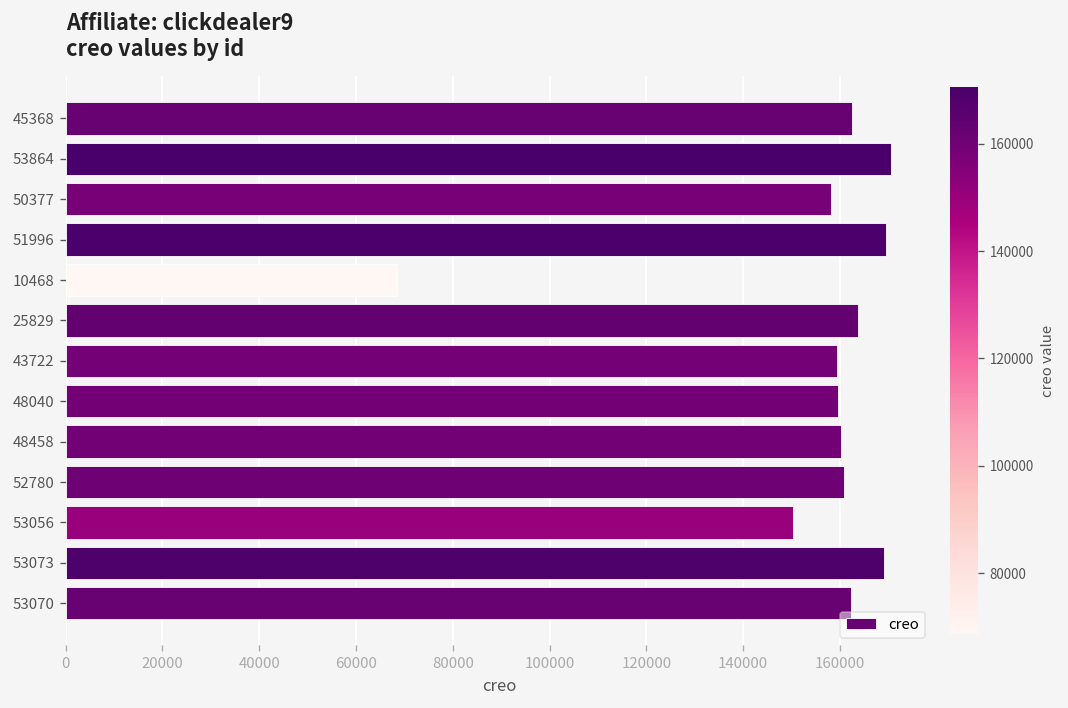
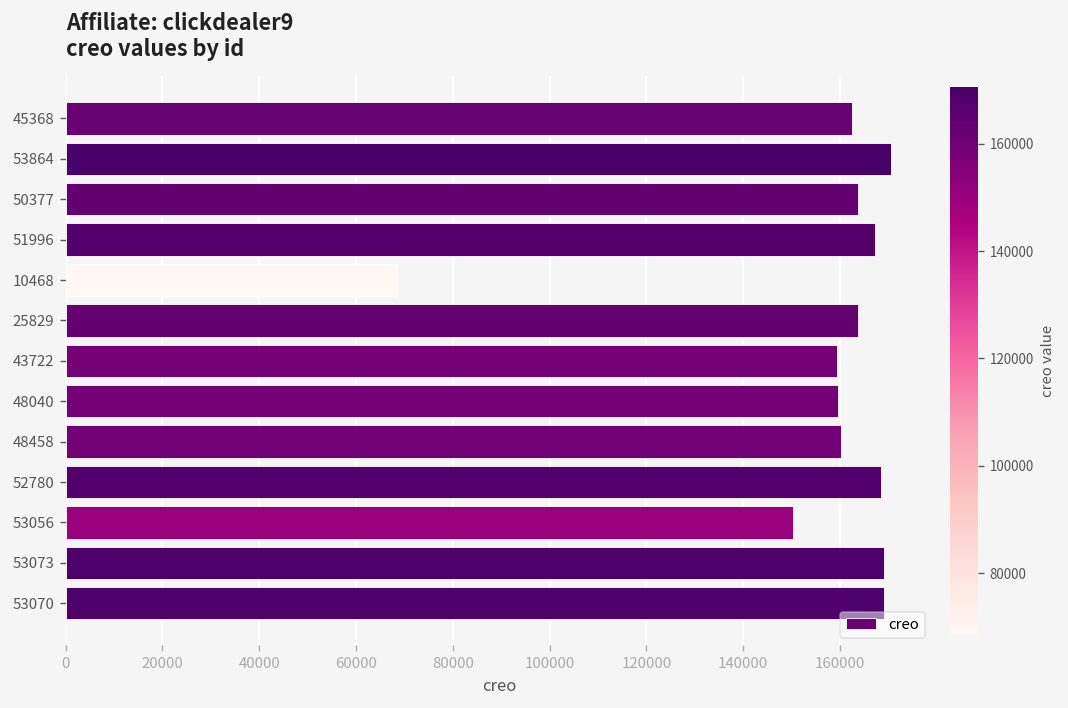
50377: 158000 -> 164000
51996: 169000 -> 167000
52780: 161000 -> 169000
53070: 162000 -> 169000
